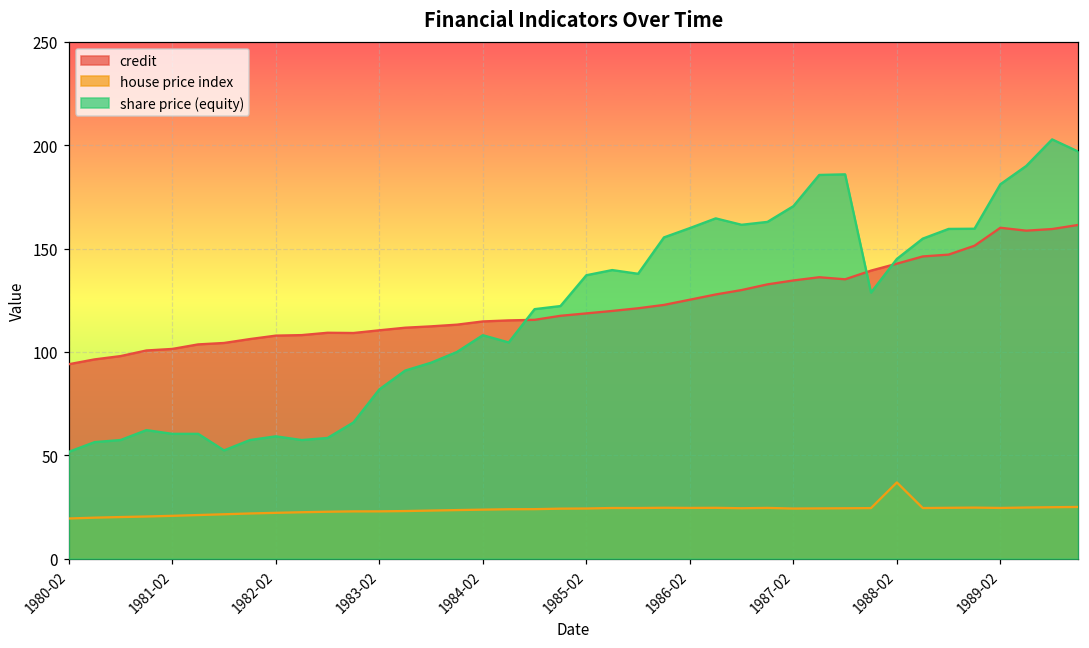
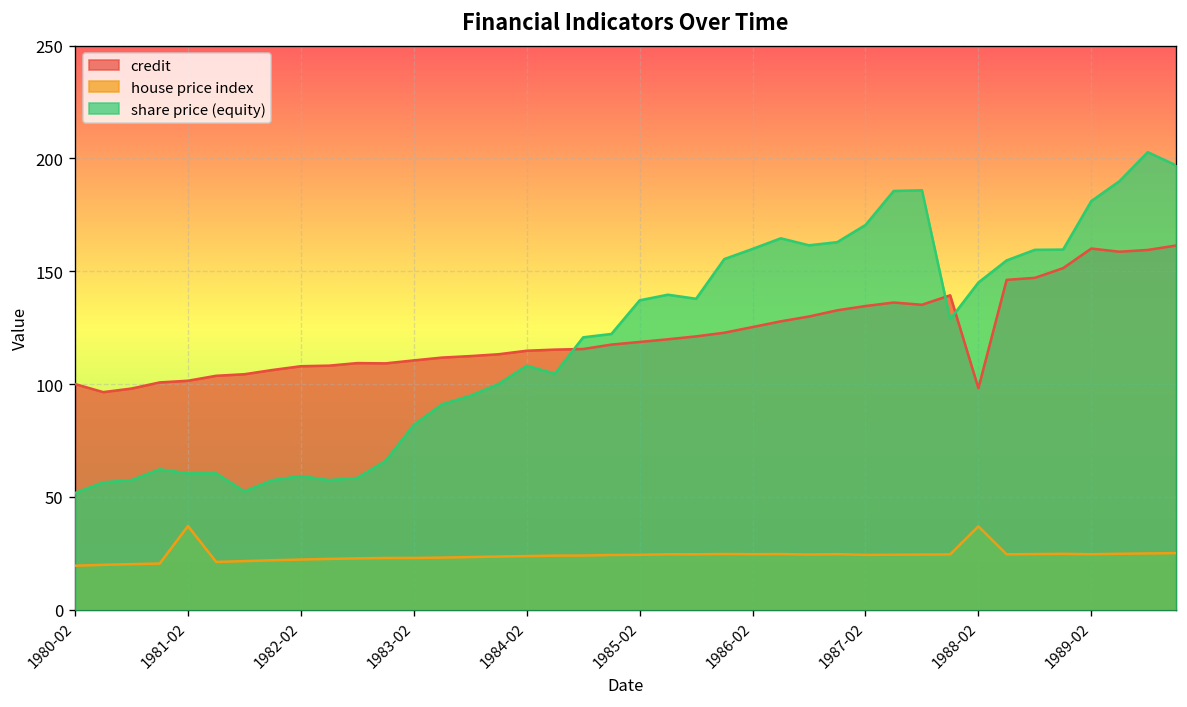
credit, 1980-02: 94 -> 100
house price index, 1981-02: 21 -> 37
credit, 1988-02: 143 -> 98
